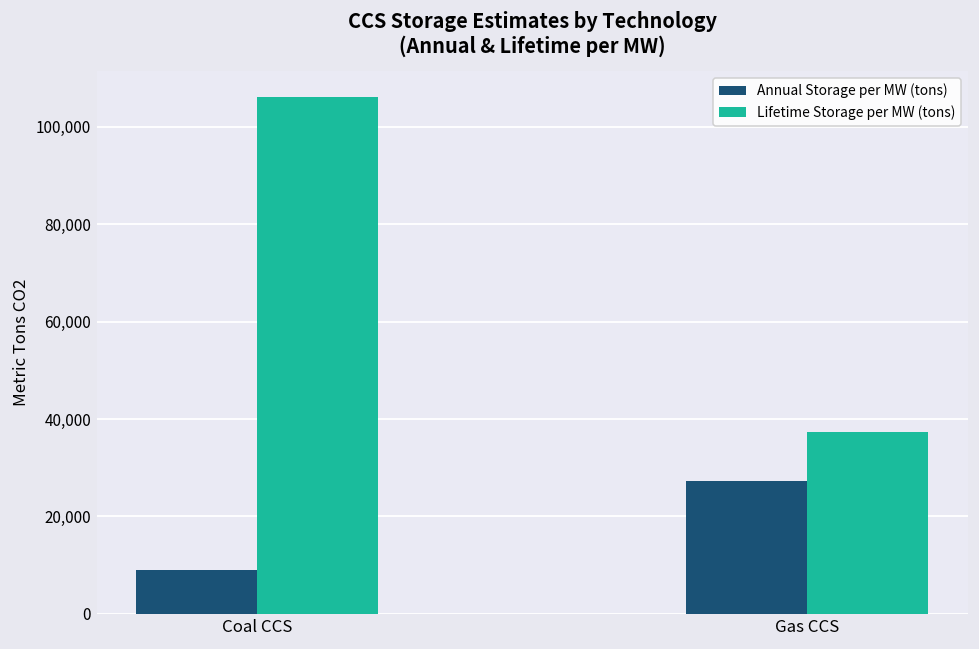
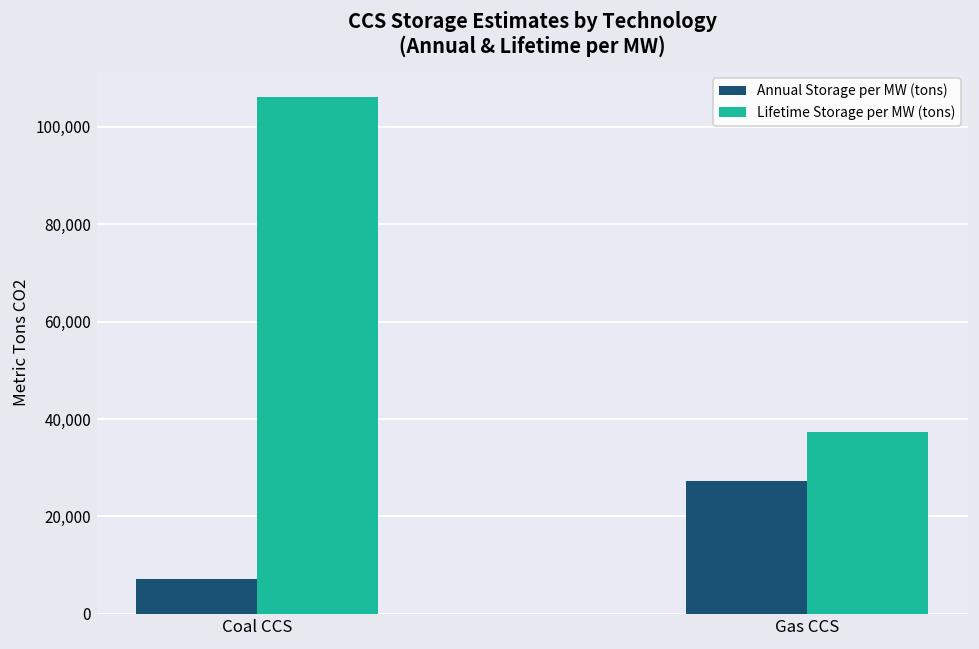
Annual Storage per MW (tons), Coal CCS: 9,000 -> 7,000
